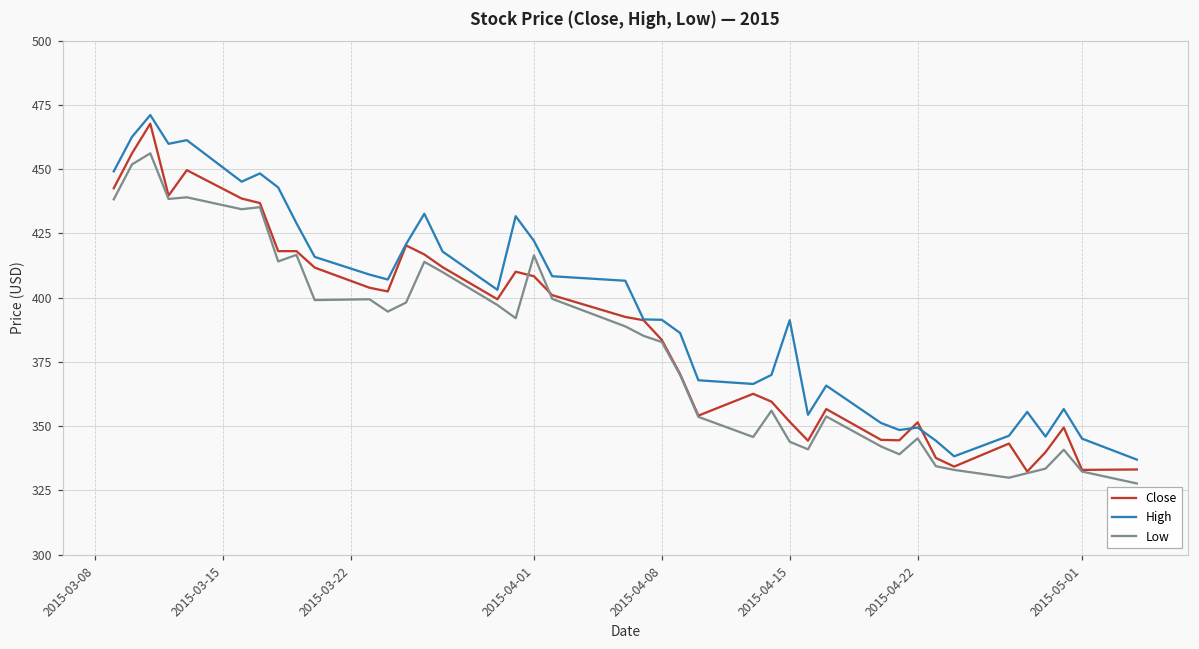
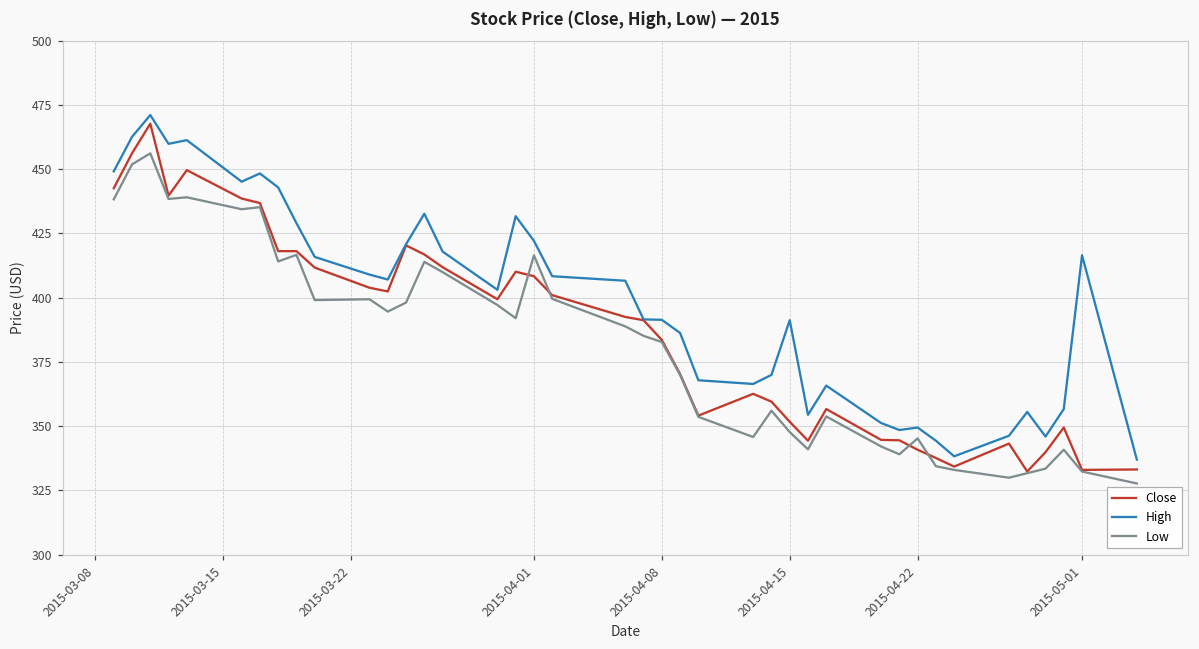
Low, 2015-04-15: 344 -> 348
Close, 2015-04-22: 351 -> 341
High, 2015-05-01: 345 -> 416
